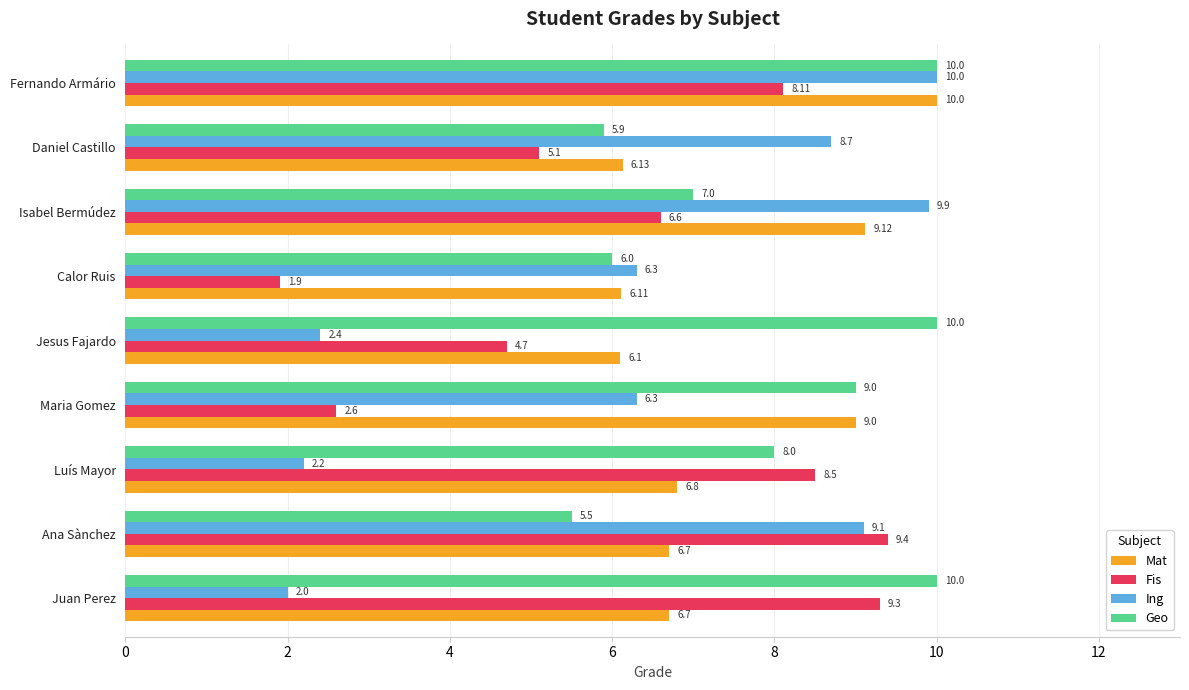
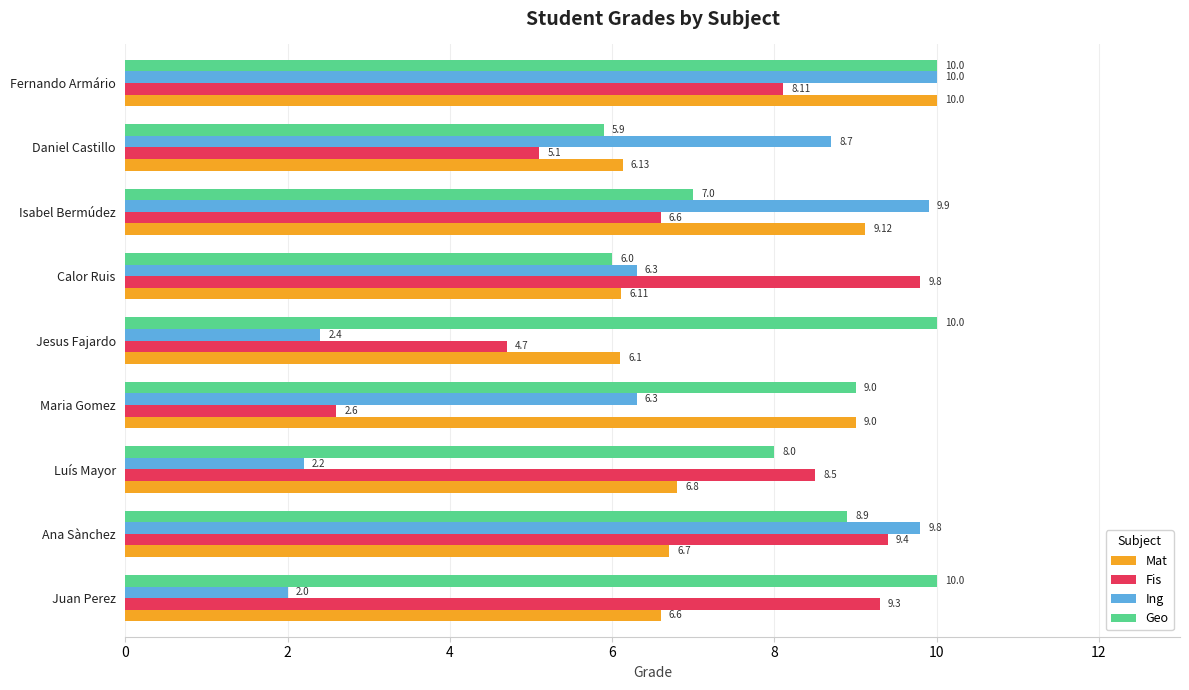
Fis, Calor Ruis: 1.9 -> 9.8
Geo, Ana Sànchez: 5.5 -> 8.9
Ing, Ana Sànchez: 9.1 -> 9.8
Mat, Juan Perez: 6.7 -> 6.6
